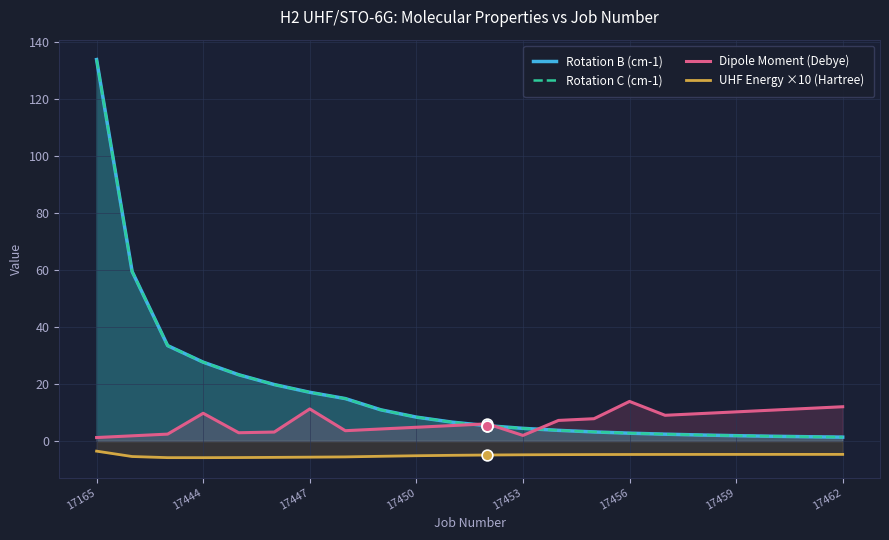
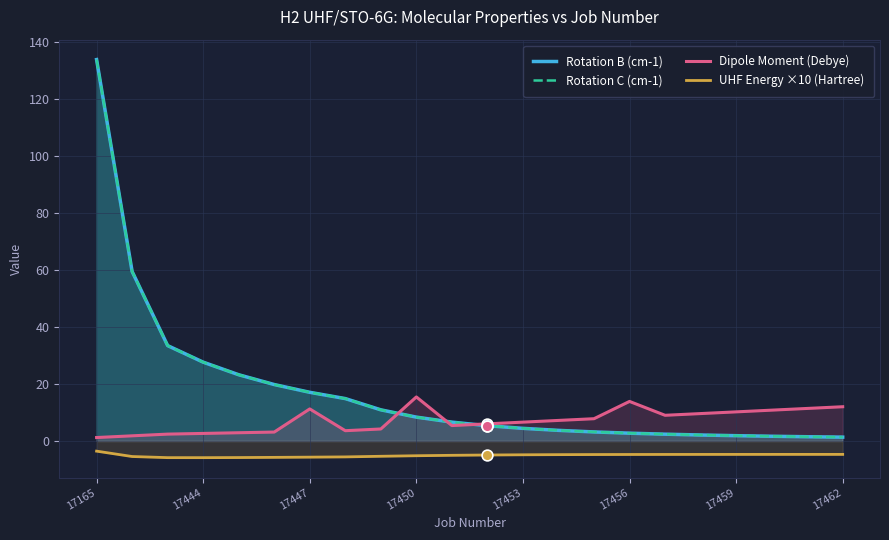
Dipole Moment (Debye), 17444: 10 -> 3
Dipole Moment (Debye), 17450: 5 -> 15
Dipole Moment (Debye), 17453: 2 -> 7
